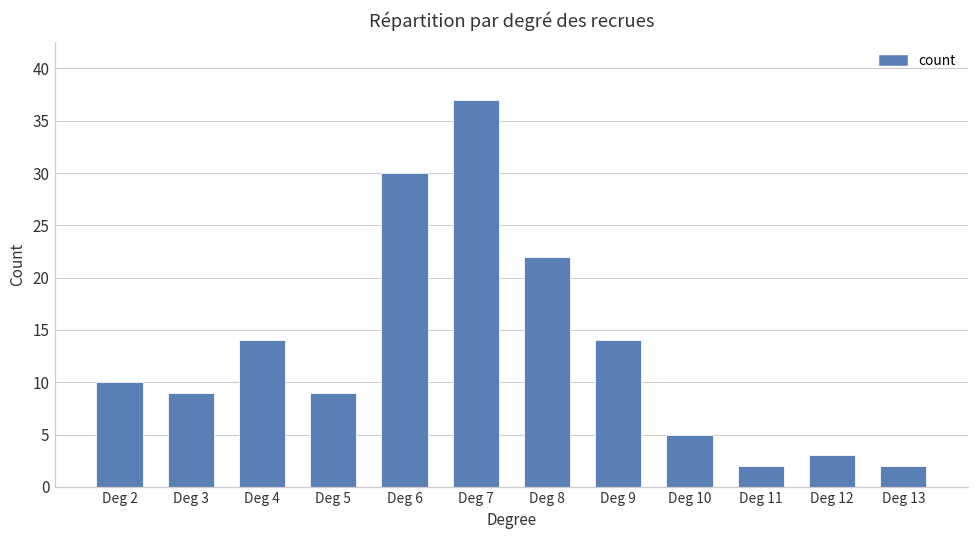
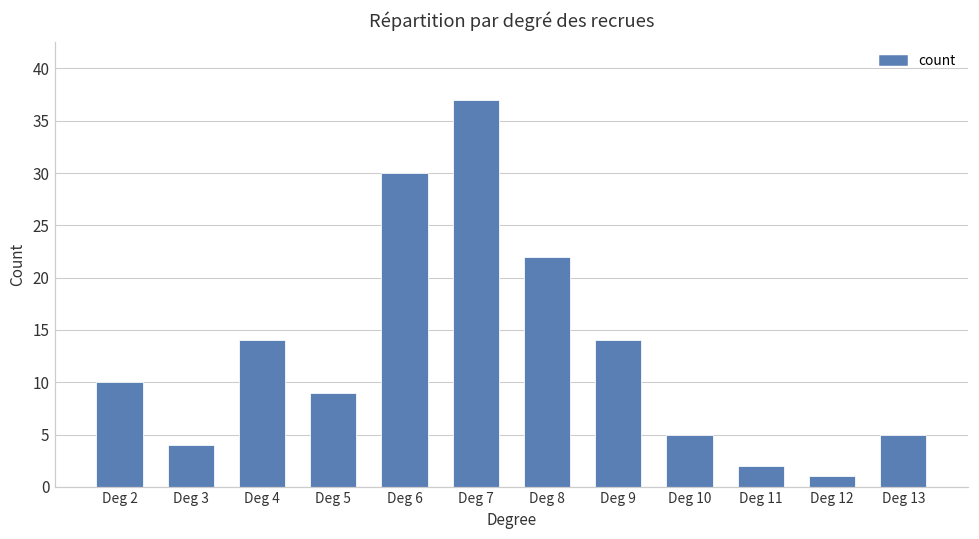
Deg 3: 9 -> 4
Deg 12: 3 -> 1
Deg 13: 2 -> 5
